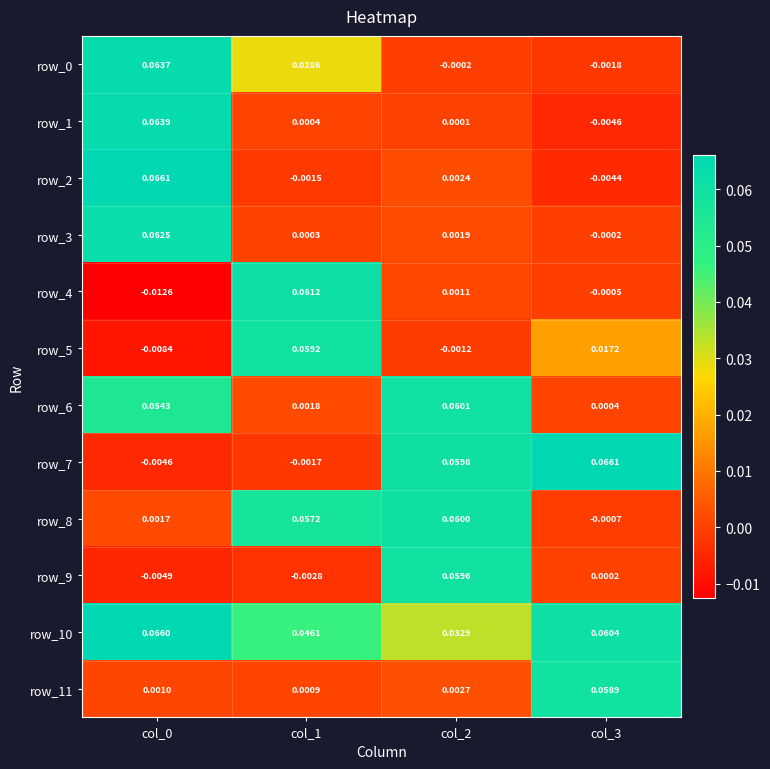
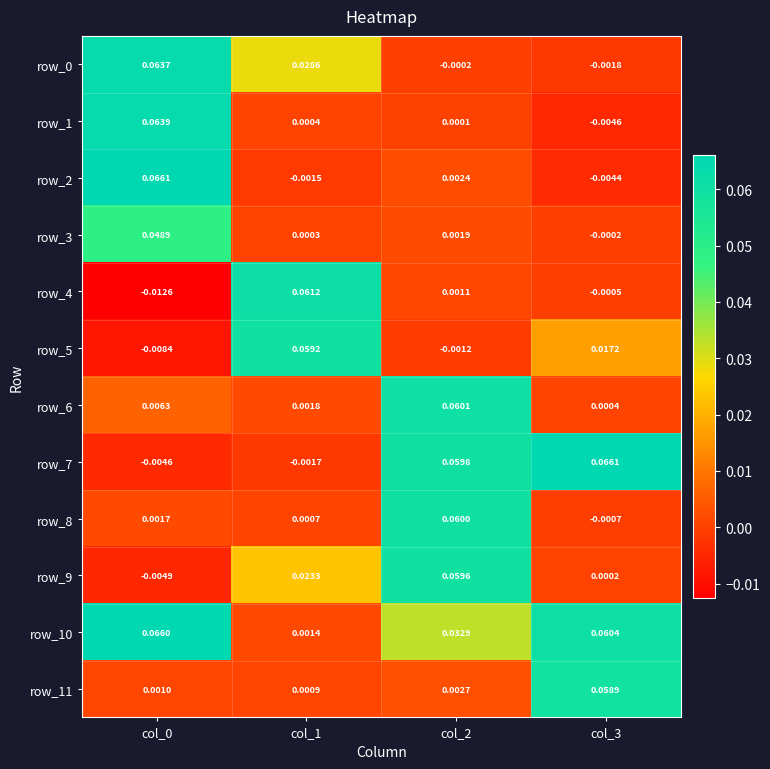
row_3, col_0: 0.0625 -> 0.0489
row_6, col_0: 0.0543 -> 0.0063
row_8, col_1: 0.0572 -> 0.0007
row_9, col_1: -0.0028 -> 0.0233
row_10, col_1: 0.0461 -> 0.0014
